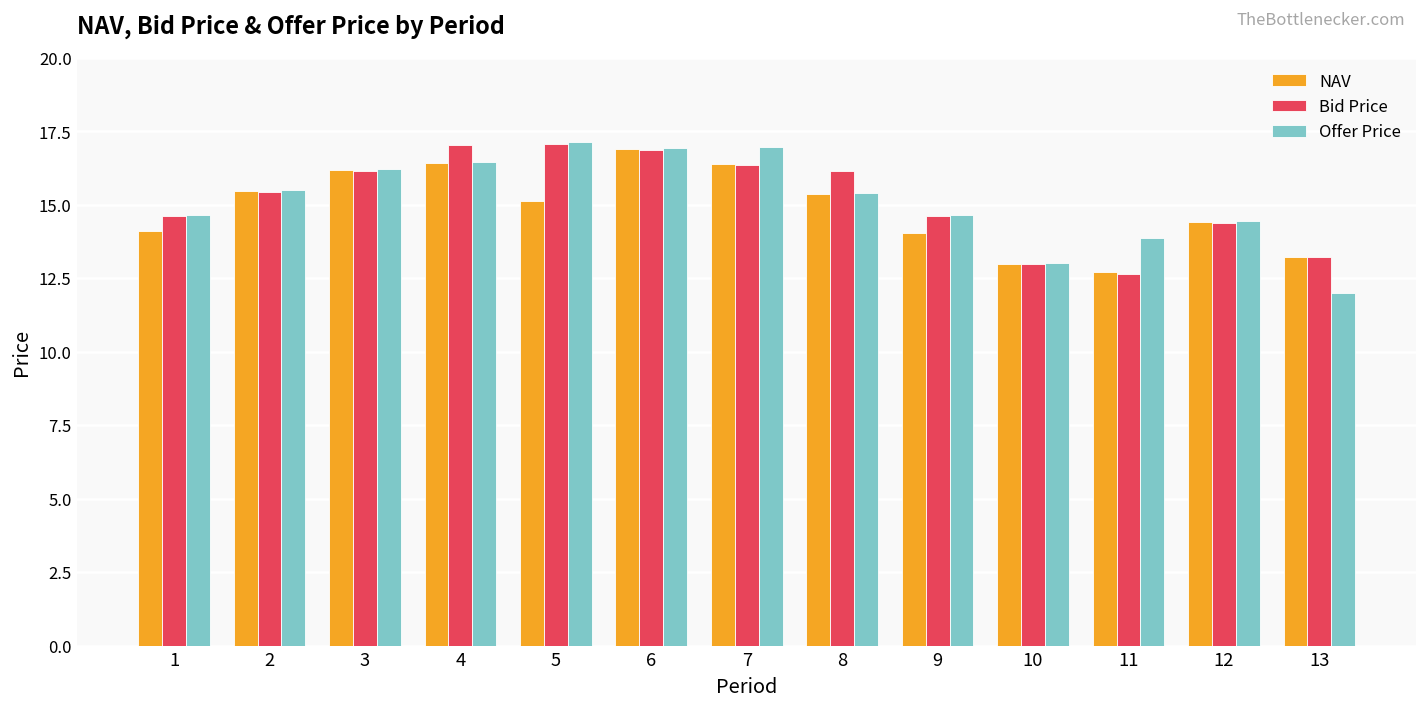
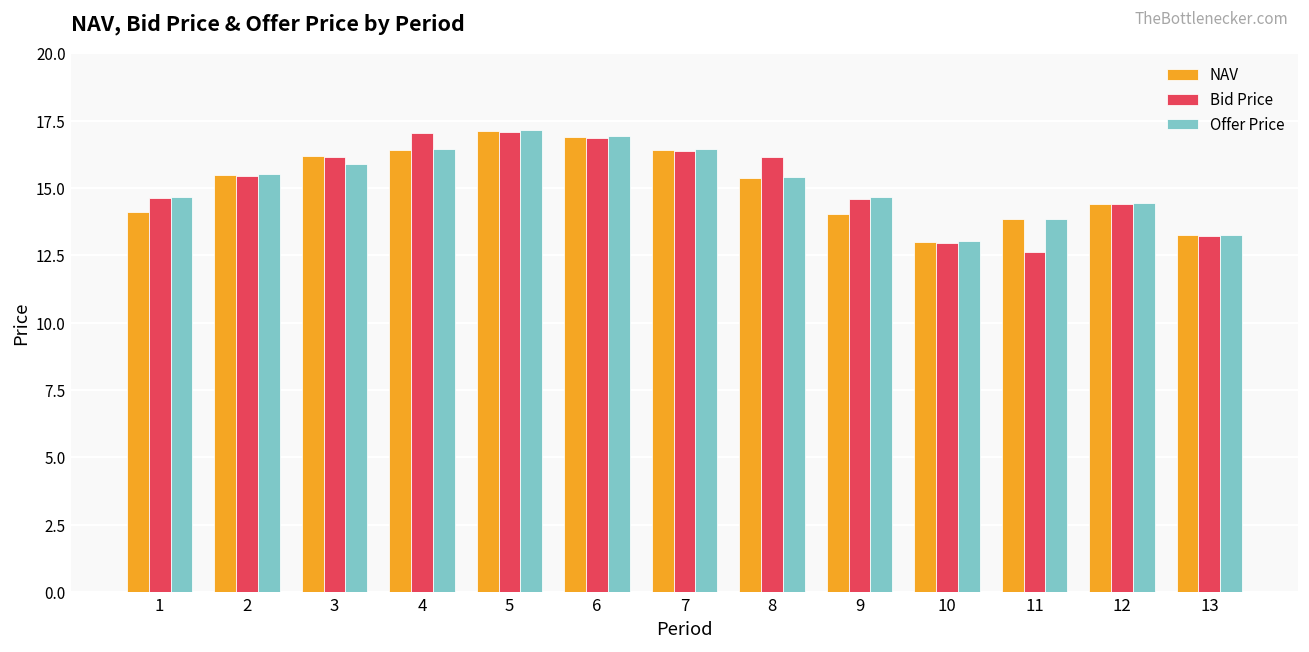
Offer Price, 3: 16.2 -> 15.9
NAV, 5: 15.1 -> 17.1
Offer Price, 7: 17.0 -> 16.4
NAV, 11: 12.7 -> 13.8
Offer Price, 13: 12.0 -> 13.3
